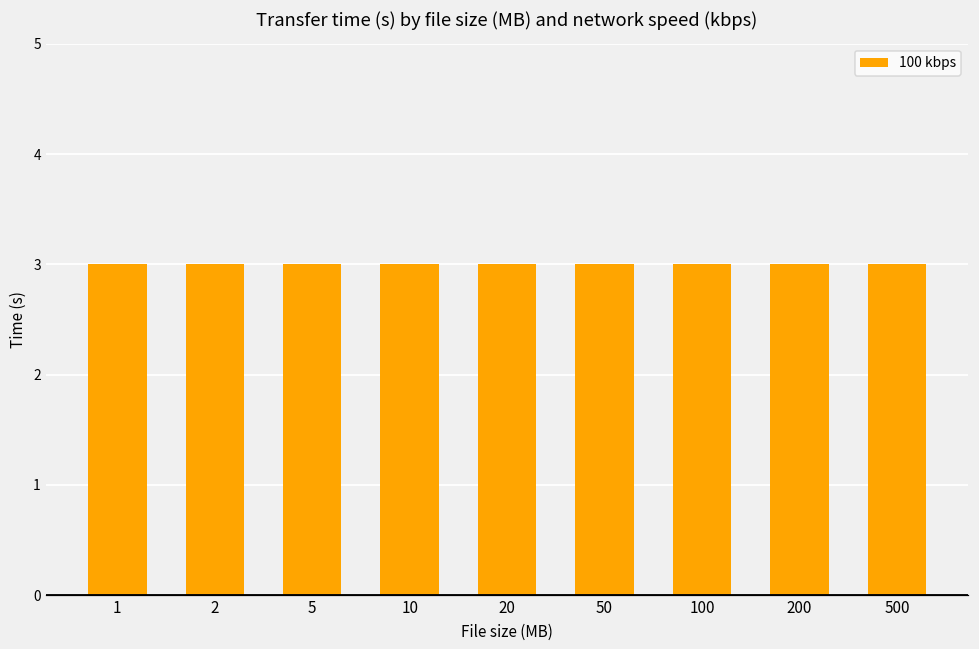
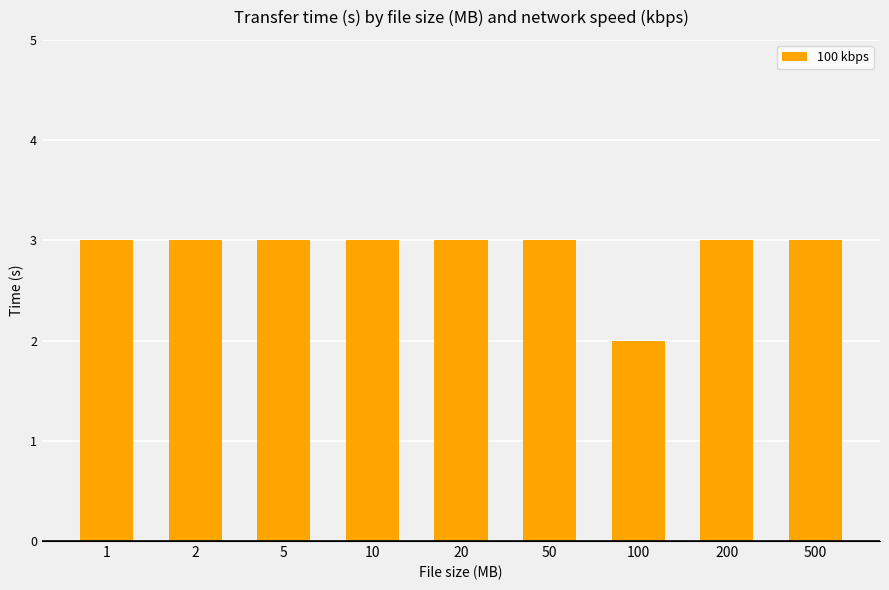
100: 3 -> 2
